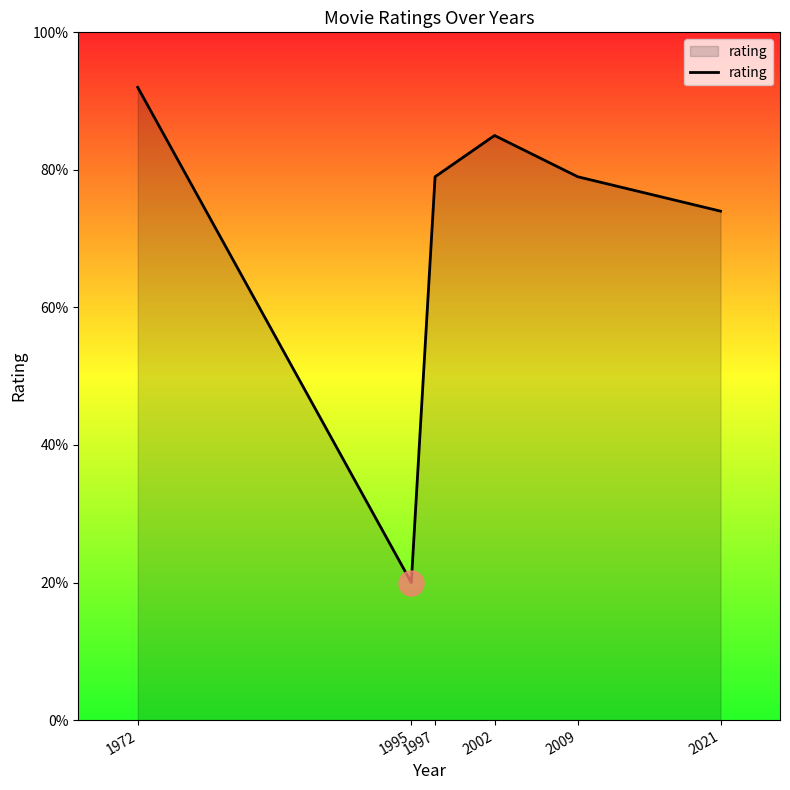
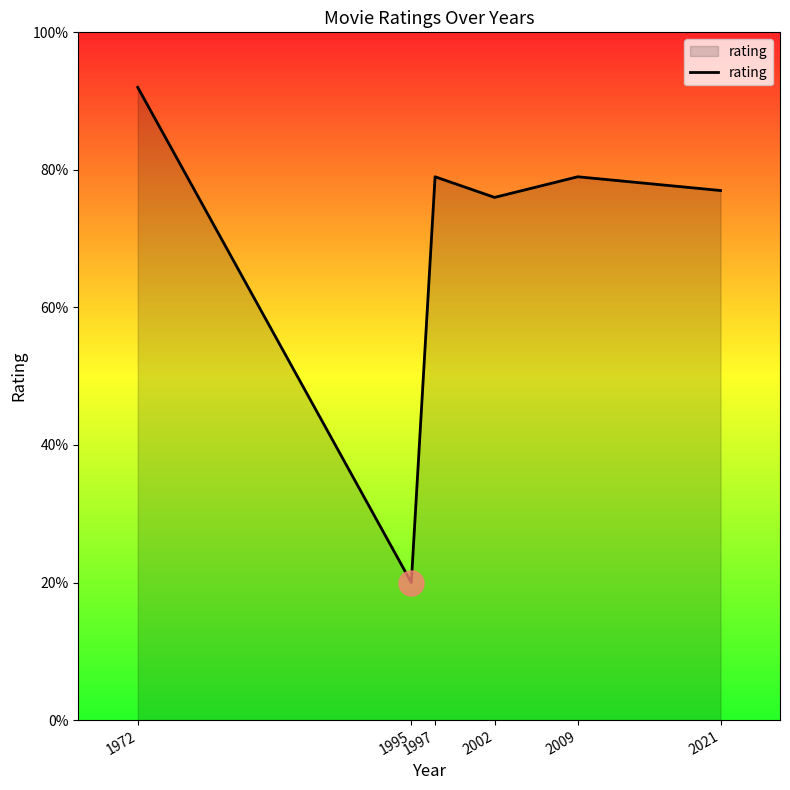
rating, 2002: 85% -> 76%
rating, 2021: 74% -> 77%
